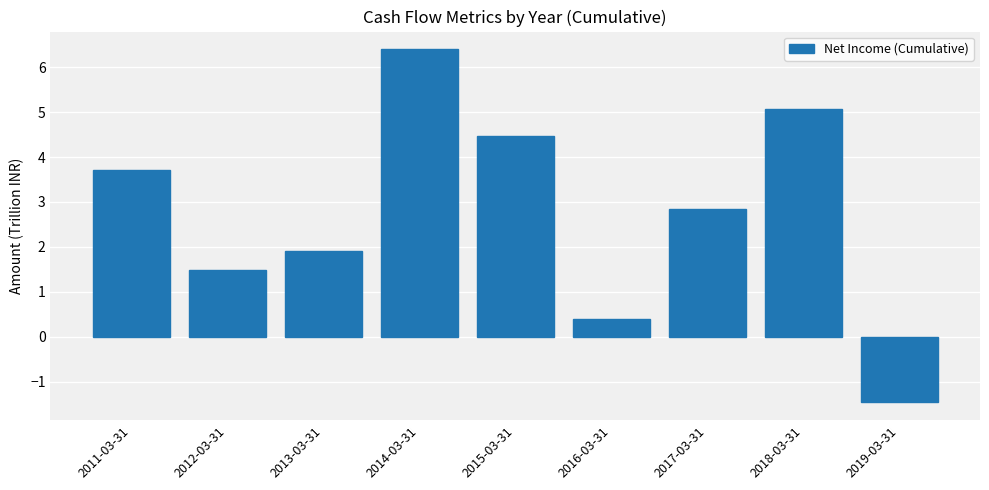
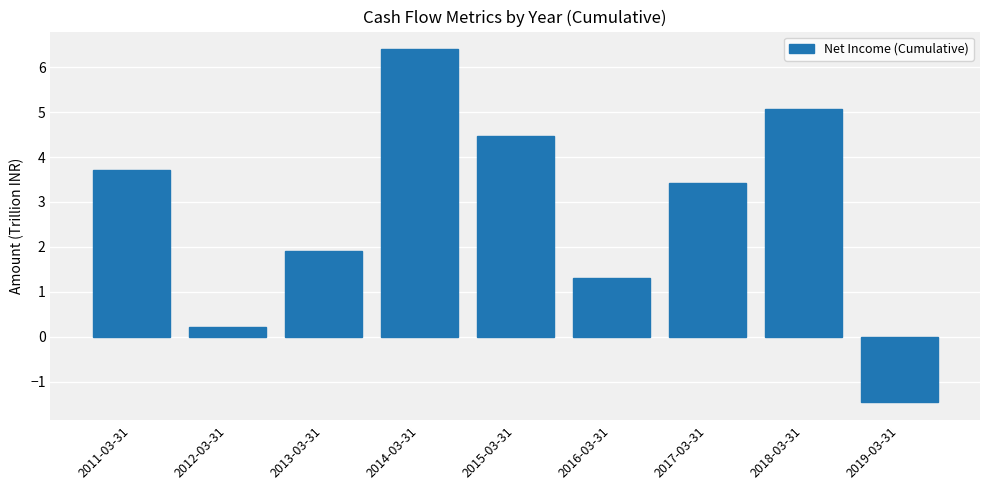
2012-03-31: 1.5 -> 0.2
2016-03-31: 0.4 -> 1.3
2017-03-31: 2.8 -> 3.4
